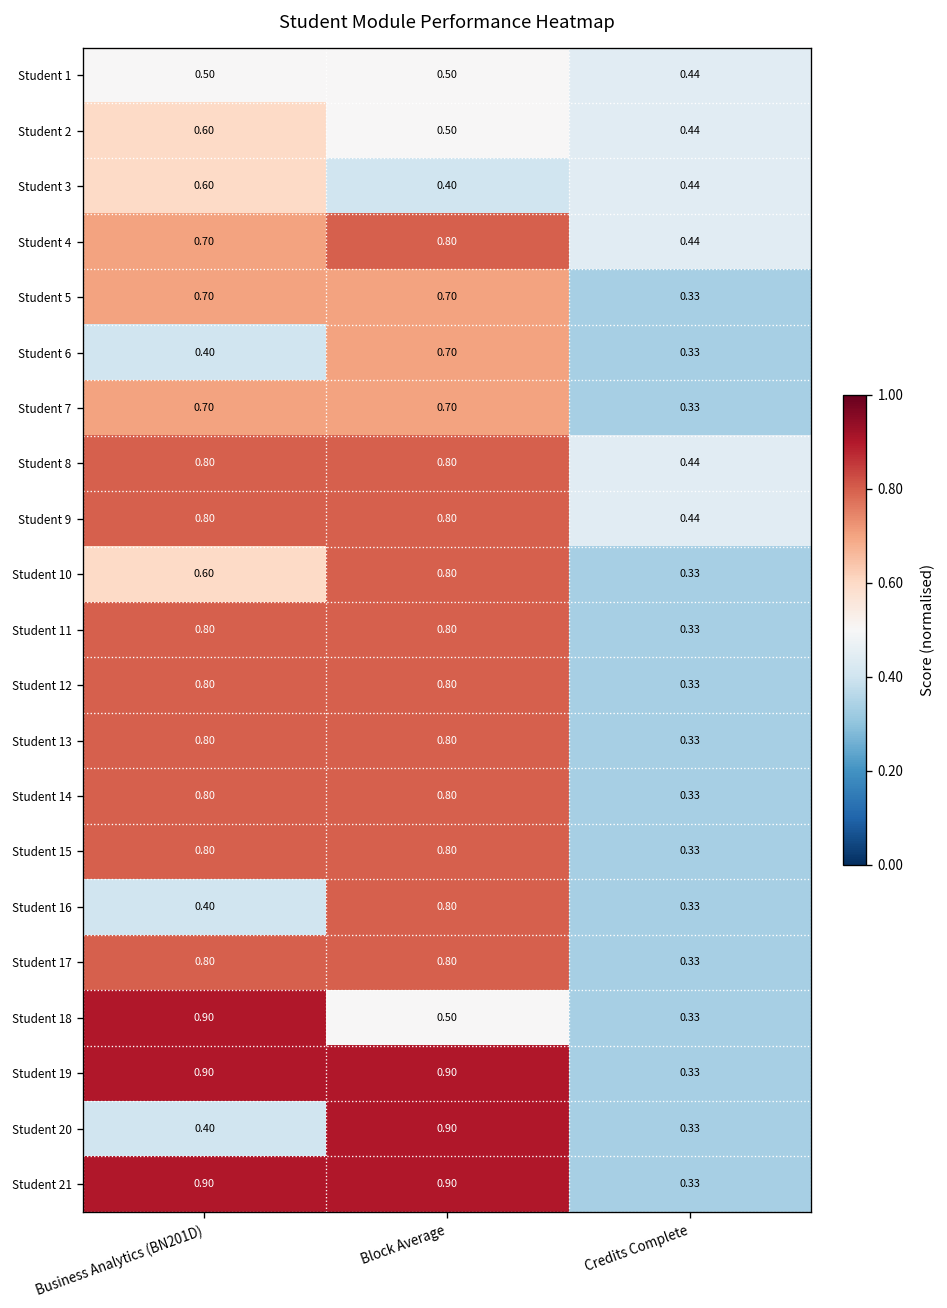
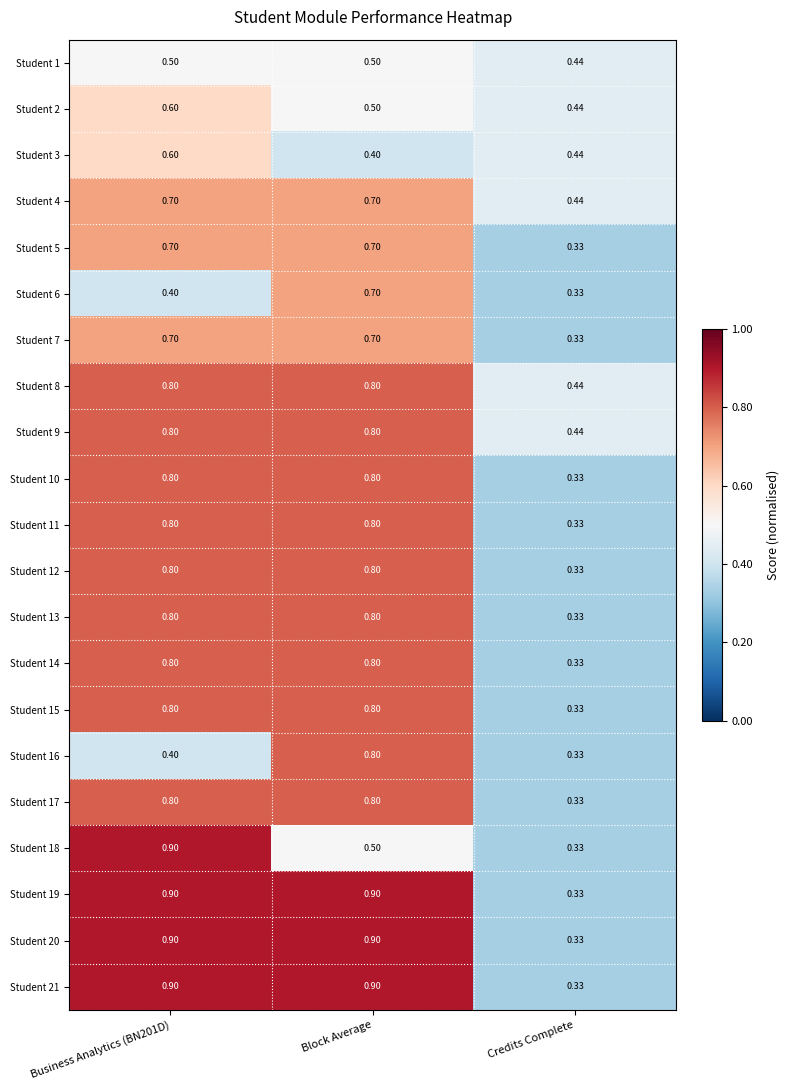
Student 4, Block Average: 0.80 -> 0.70
Student 10, Business Analytics (BN201D): 0.60 -> 0.80
Student 20, Business Analytics (BN201D): 0.40 -> 0.90
